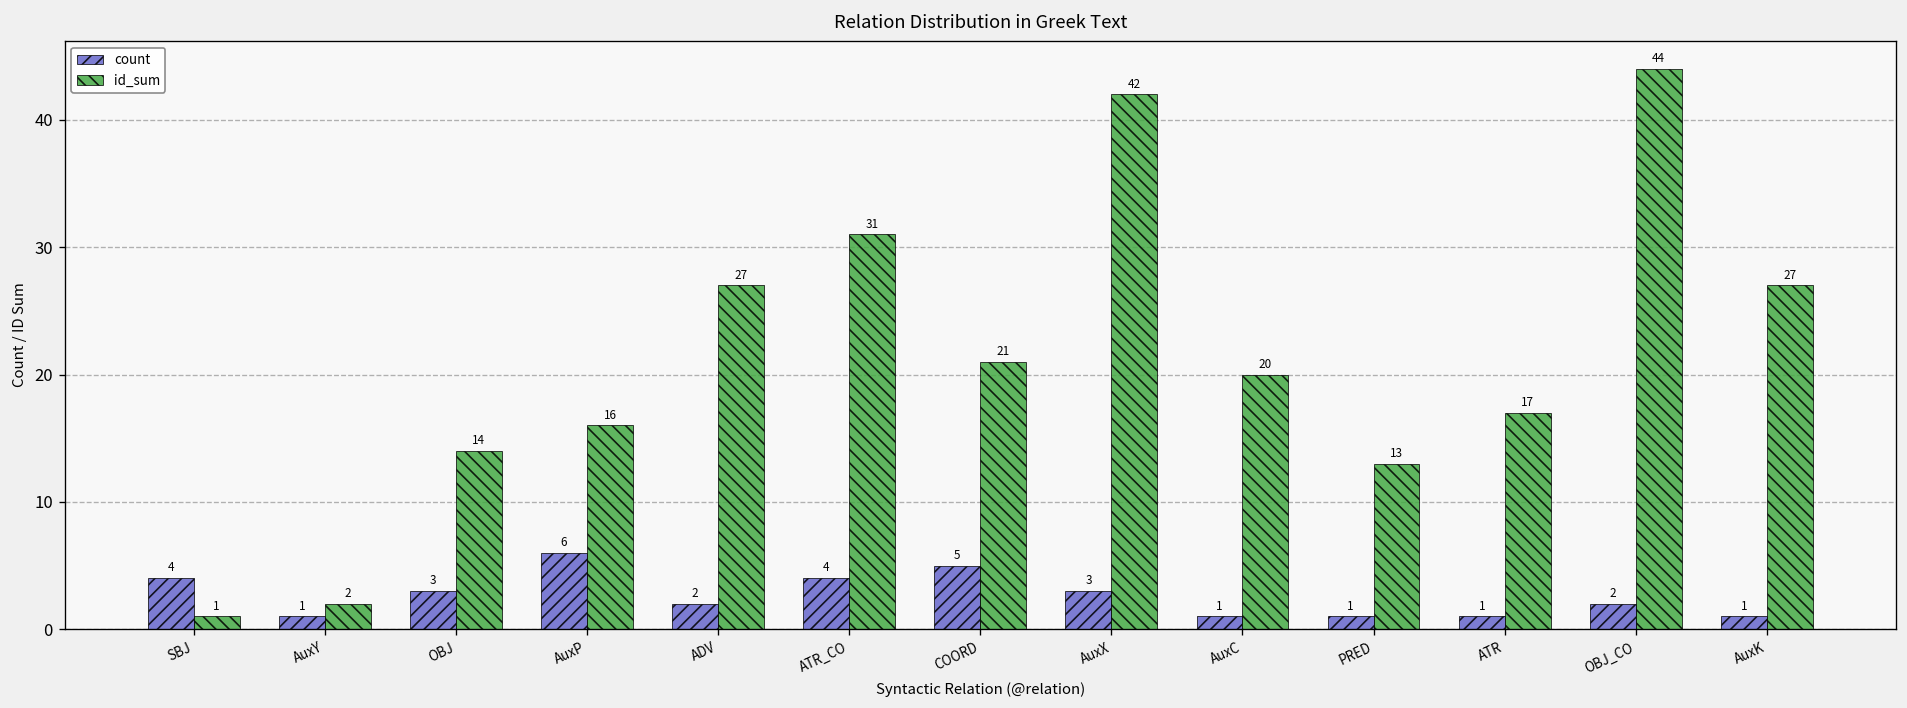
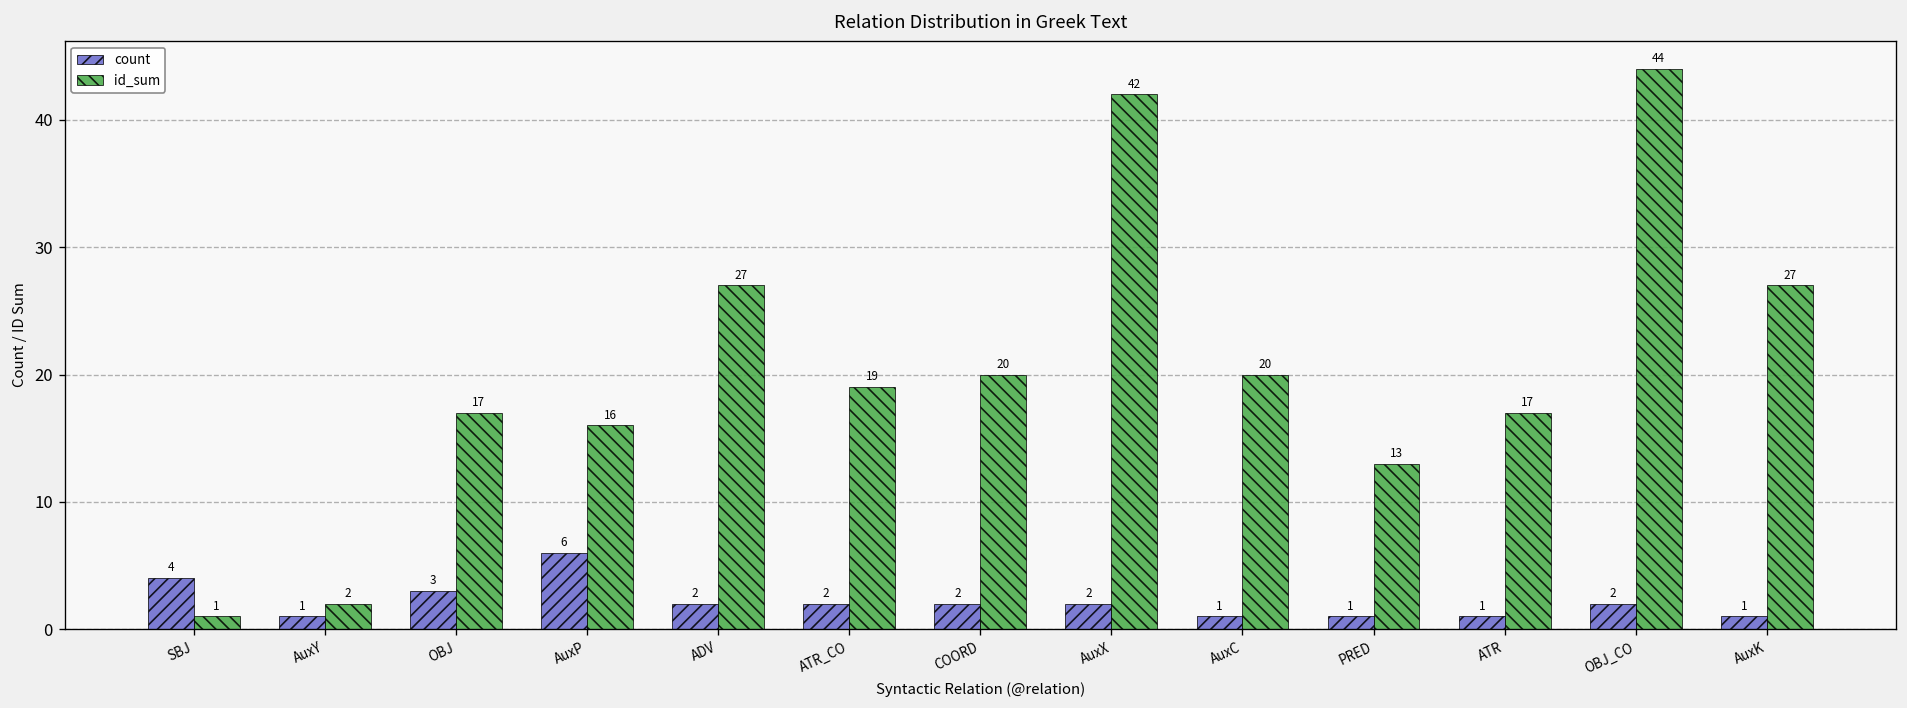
id_sum, OBJ: 14 -> 17
count, ATR_CO: 4 -> 2
id_sum, ATR_CO: 31 -> 19
count, COORD: 5 -> 2
id_sum, COORD: 21 -> 20
count, AuxX: 3 -> 2
